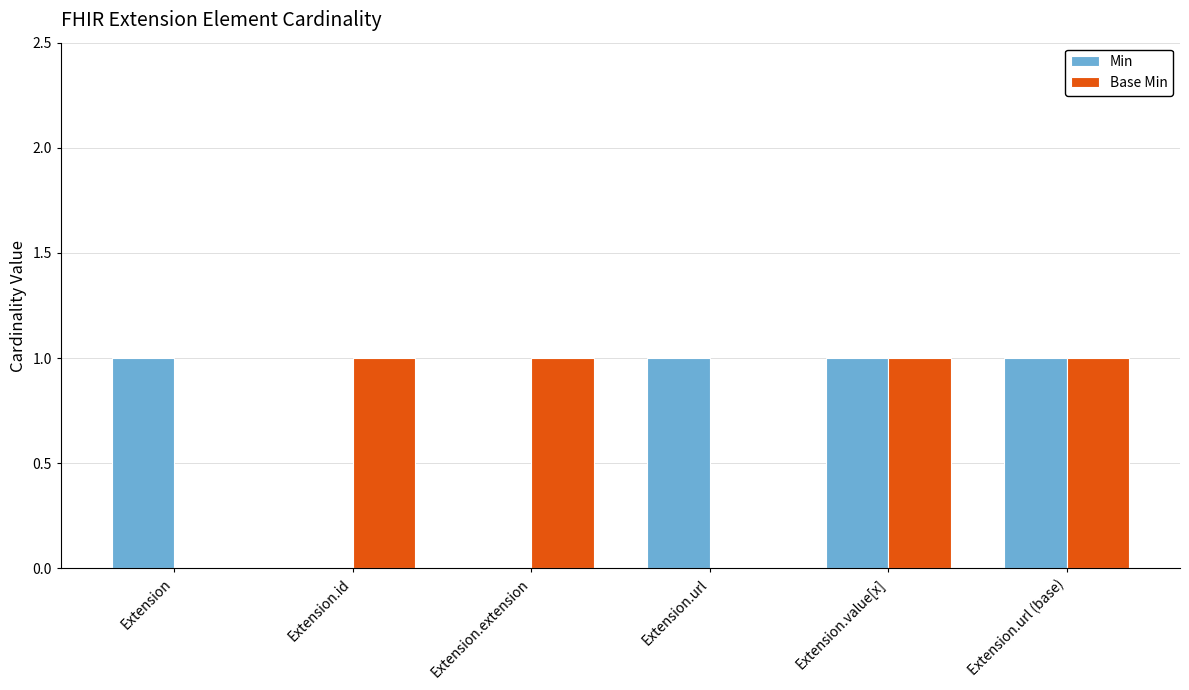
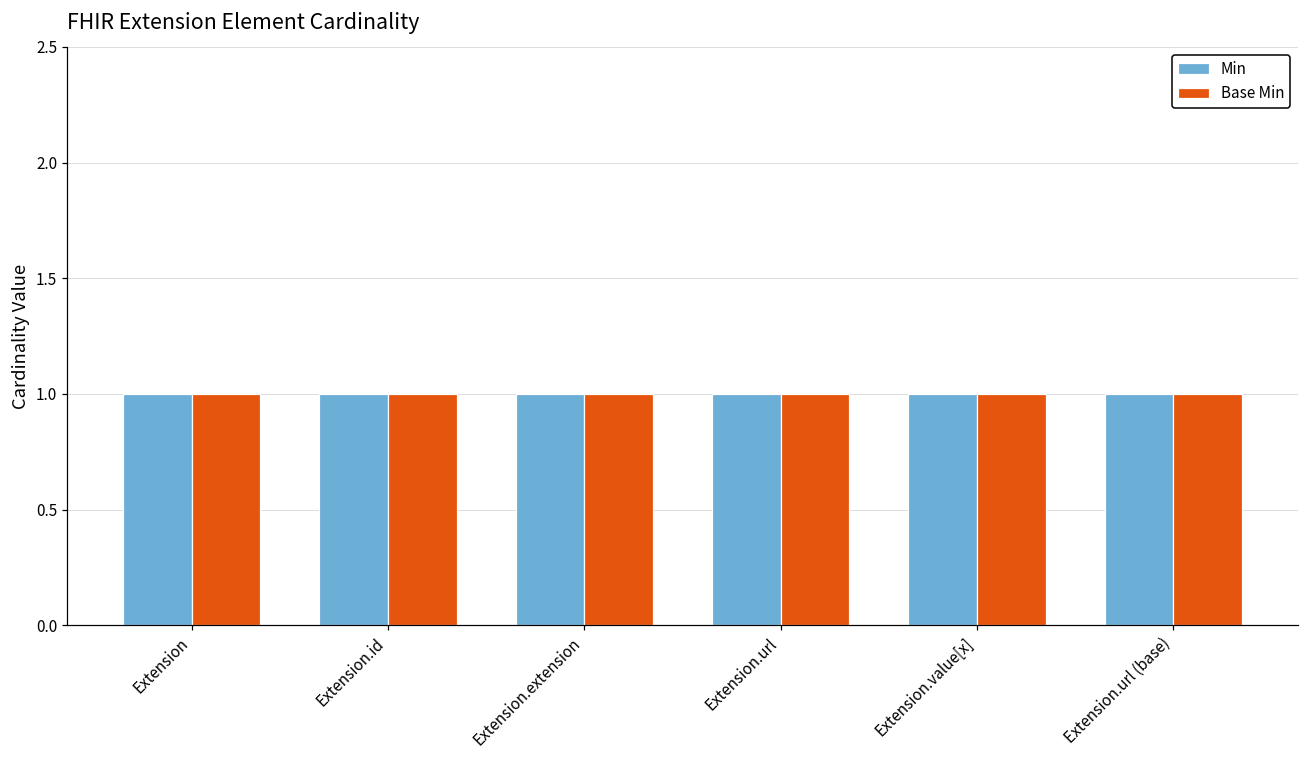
Base Min, Extension: 0 -> 1
Min, Extension.id: 0 -> 1
Min, Extension.extension: 0 -> 1
Base Min, Extension.url: 0 -> 1
